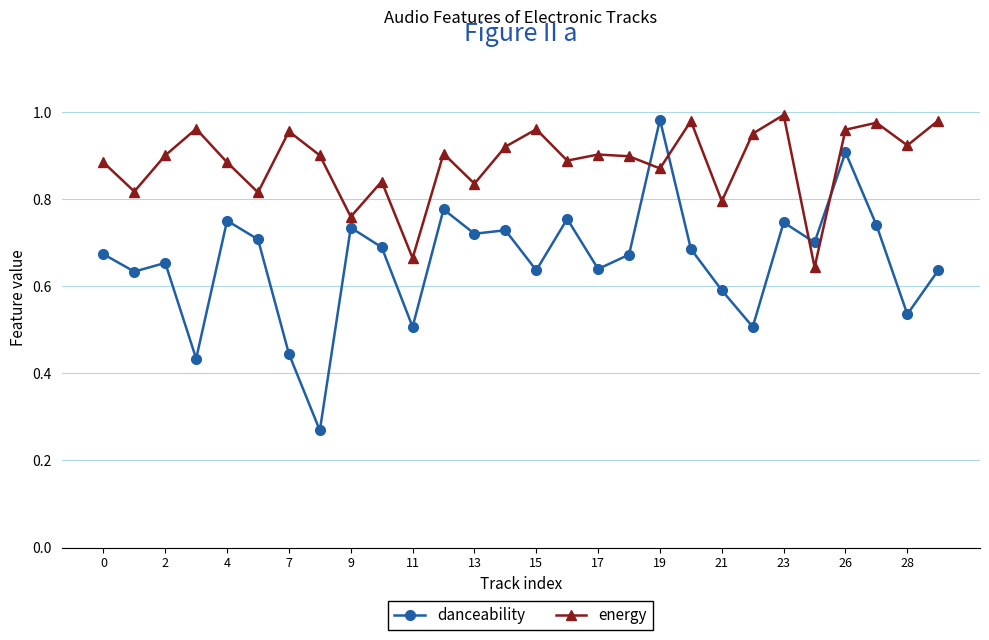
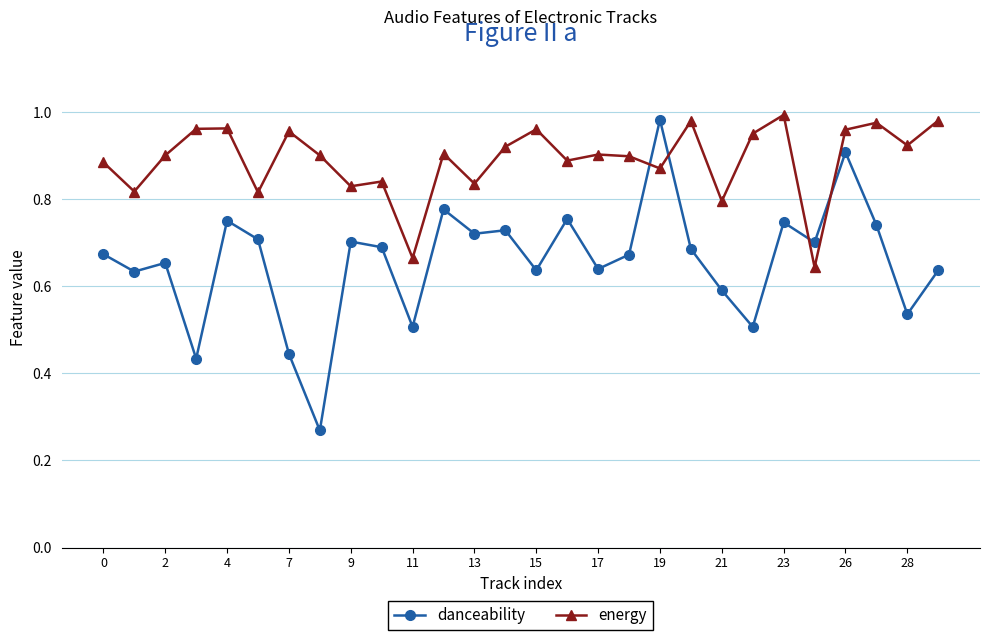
energy, 4: 0.89 -> 0.96
danceability, 9: 0.74 -> 0.70
energy, 9: 0.76 -> 0.83
